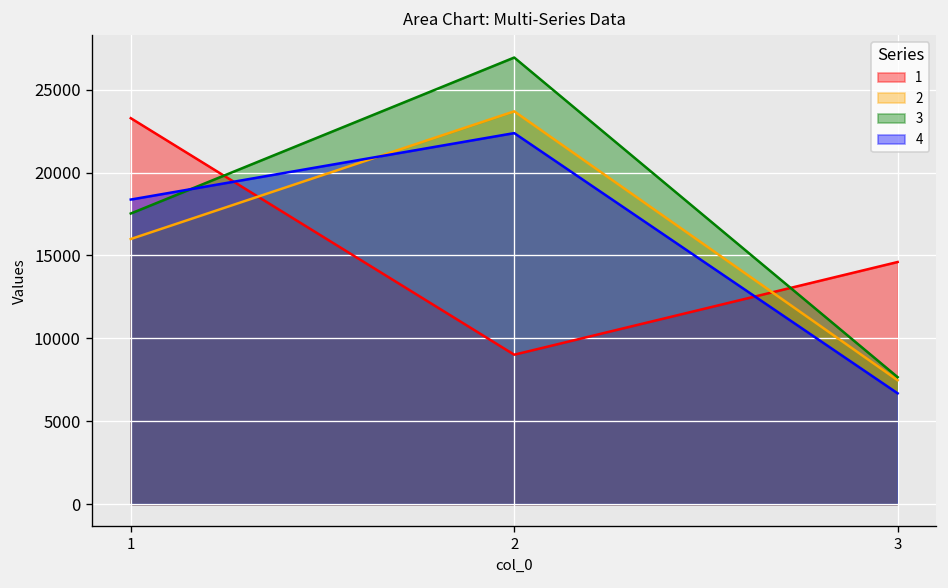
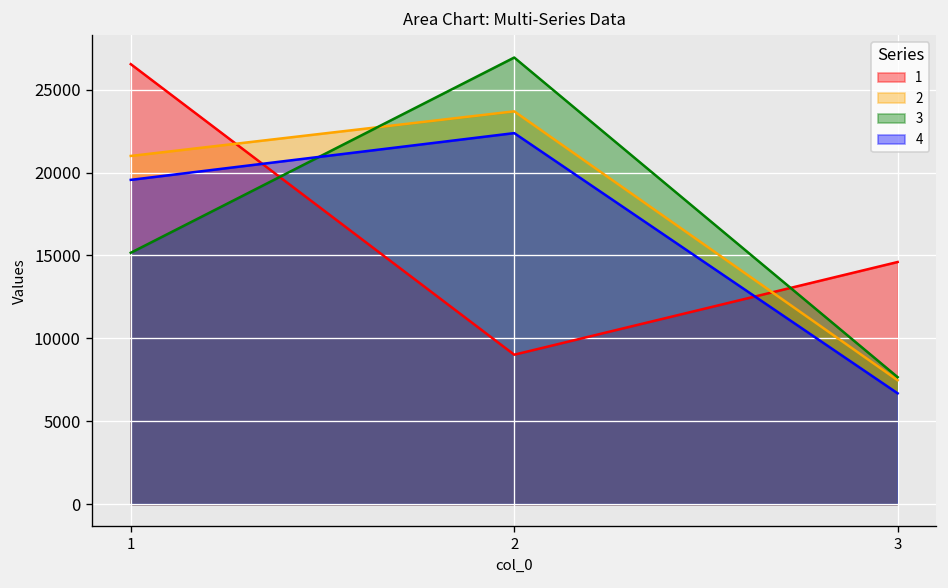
1, 1: 23300 -> 26500
2, 1: 16000 -> 21000
3, 1: 17500 -> 15200
4, 1: 18400 -> 19600
